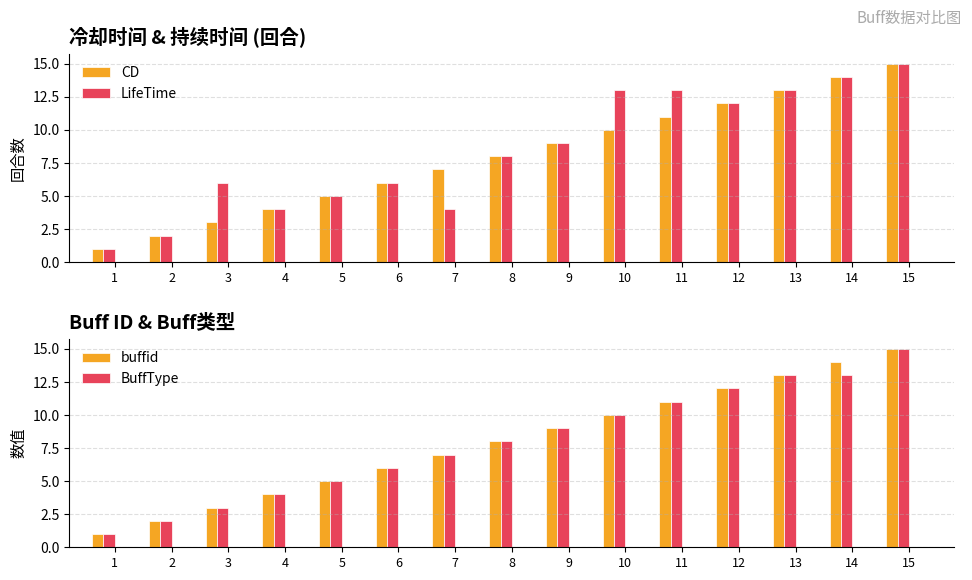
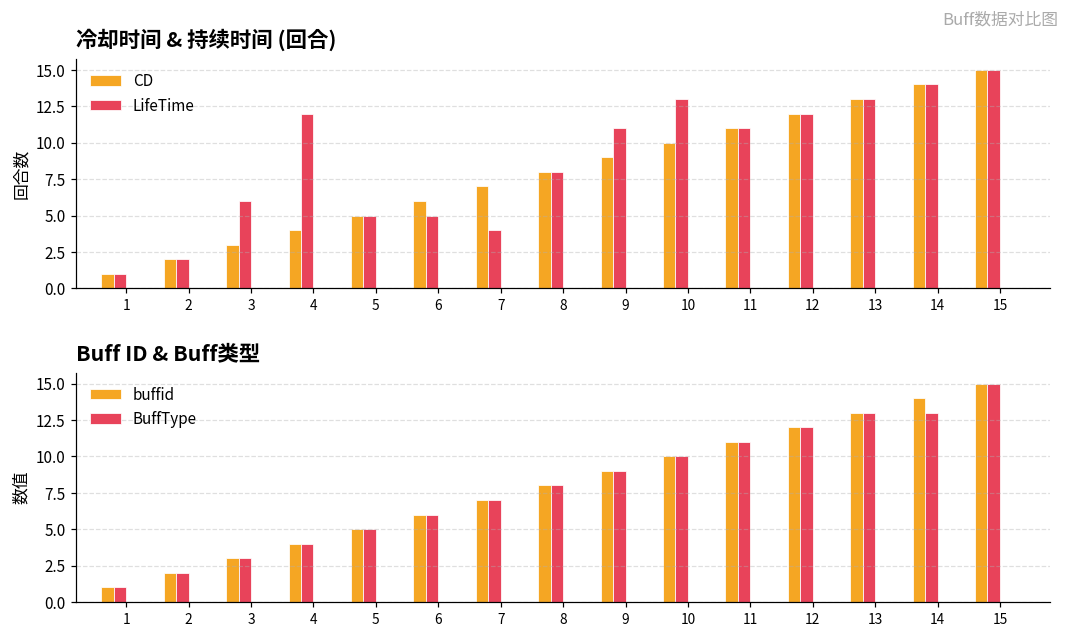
冷却时间 & 持续时间 (回合), LifeTime, 4: 4 -> 12
冷却时间 & 持续时间 (回合), LifeTime, 6: 6 -> 5
冷却时间 & 持续时间 (回合), LifeTime, 9: 9 -> 11
冷却时间 & 持续时间 (回合), LifeTime, 11: 13 -> 11
